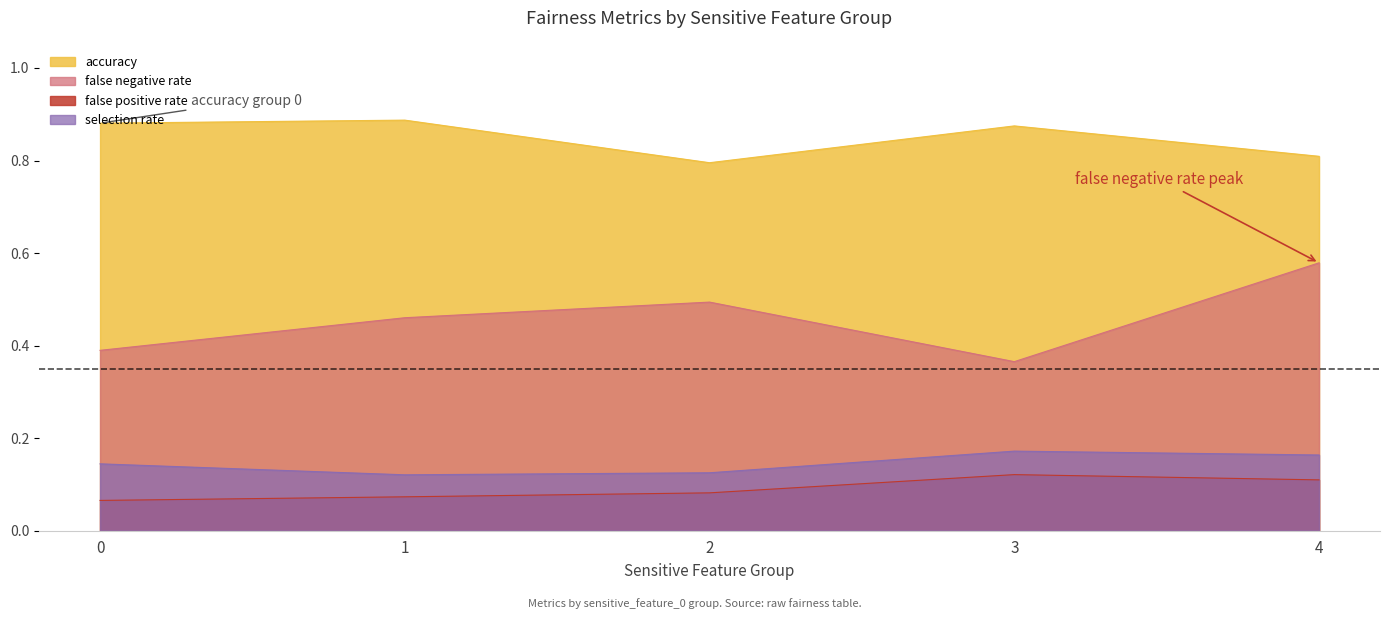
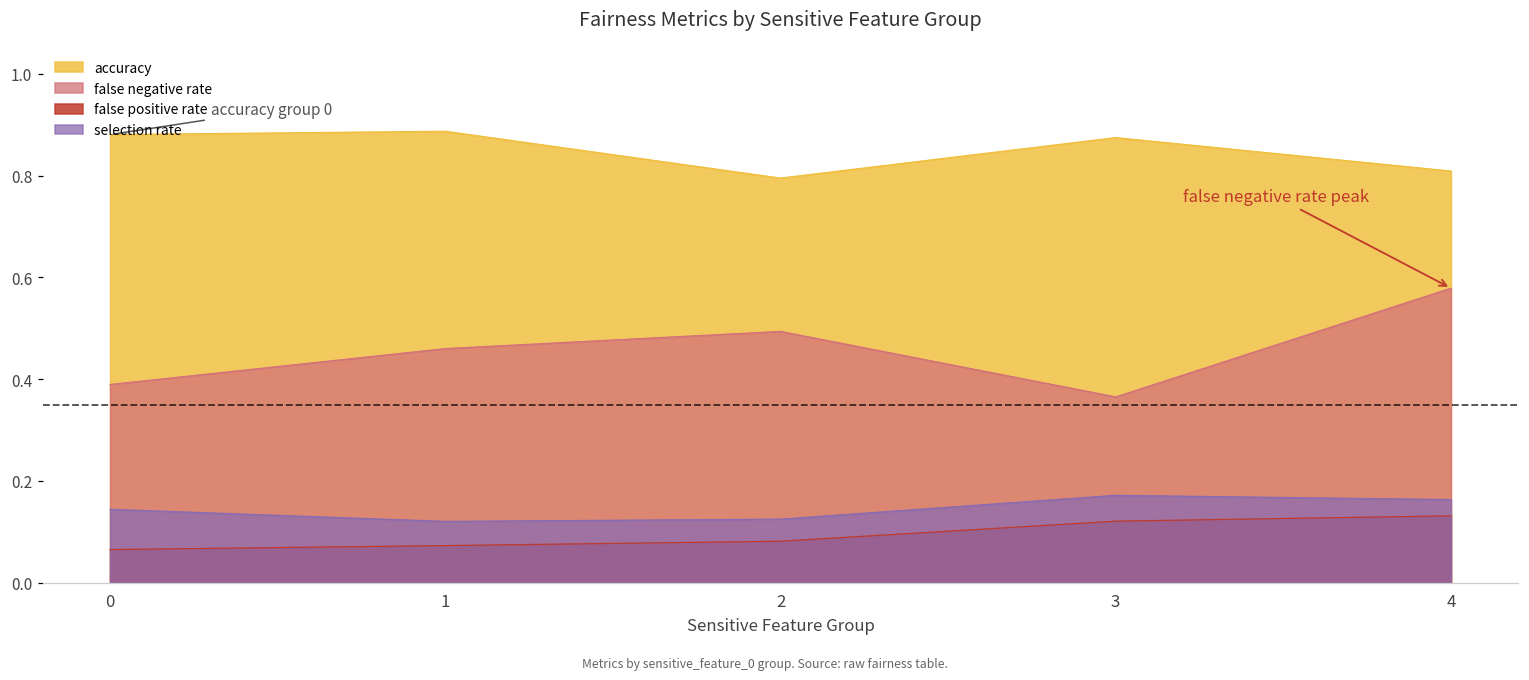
false positive rate, 4: 0.11 -> 0.13
